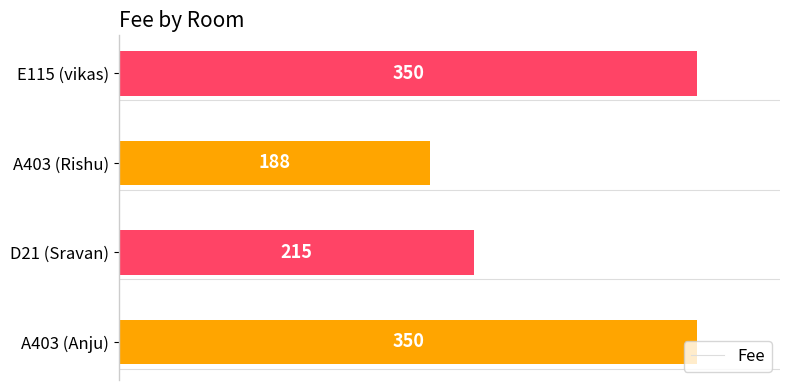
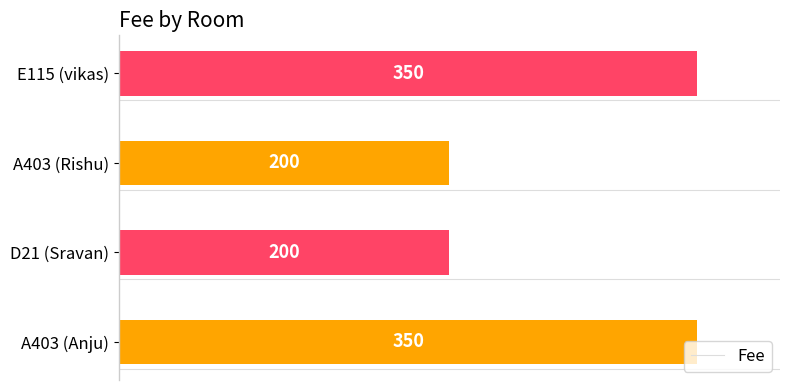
A403 (Rishu): 188 -> 200
D21 (Sravan): 215 -> 200
